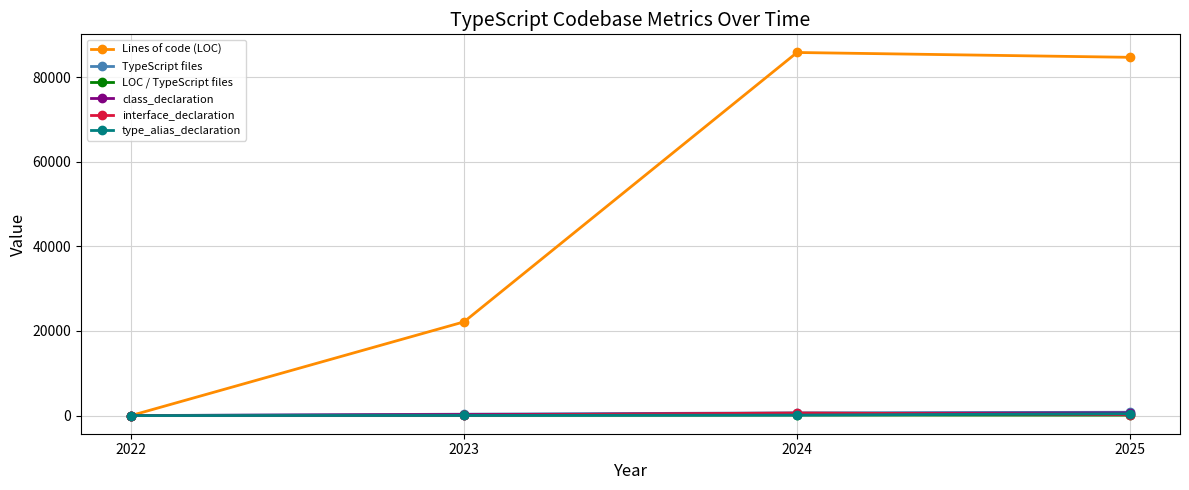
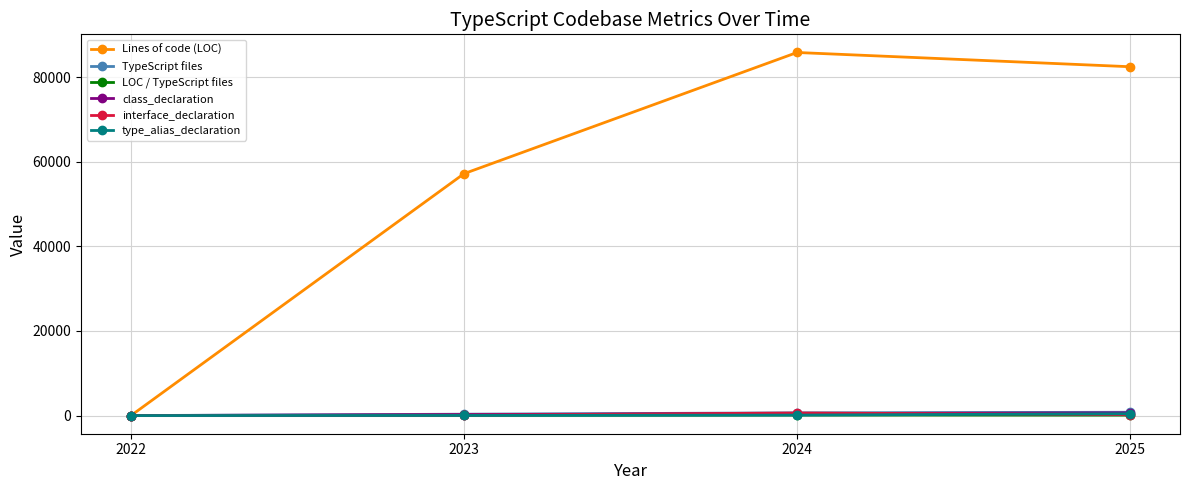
Lines of code (LOC), 2023: 22000 -> 57000
Lines of code (LOC), 2025: 85000 -> 82000
